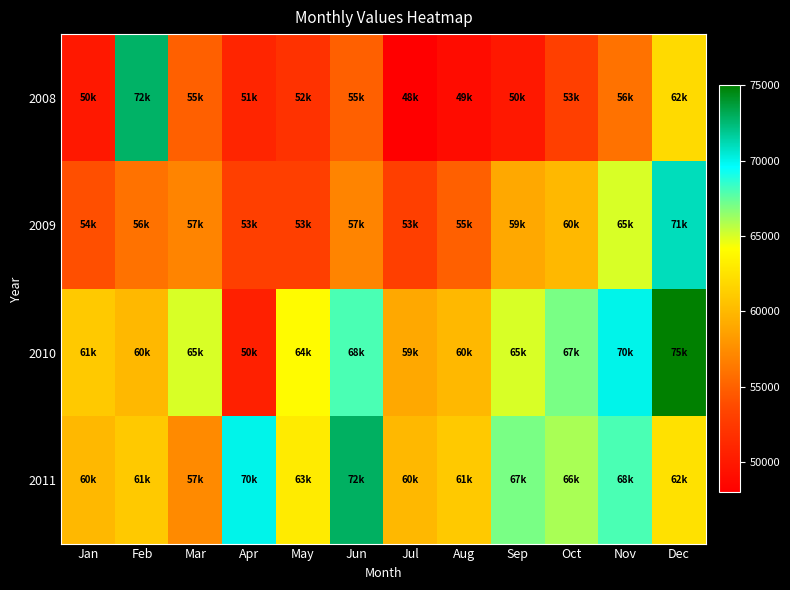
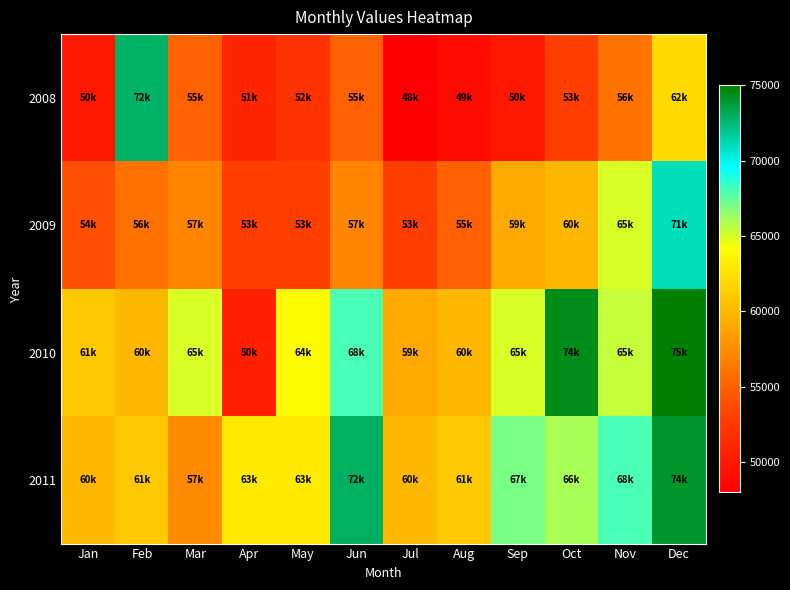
2010, Oct: 67k -> 74k
2010, Nov: 70k -> 65k
2011, Apr: 70k -> 63k
2011, Dec: 62k -> 74k
